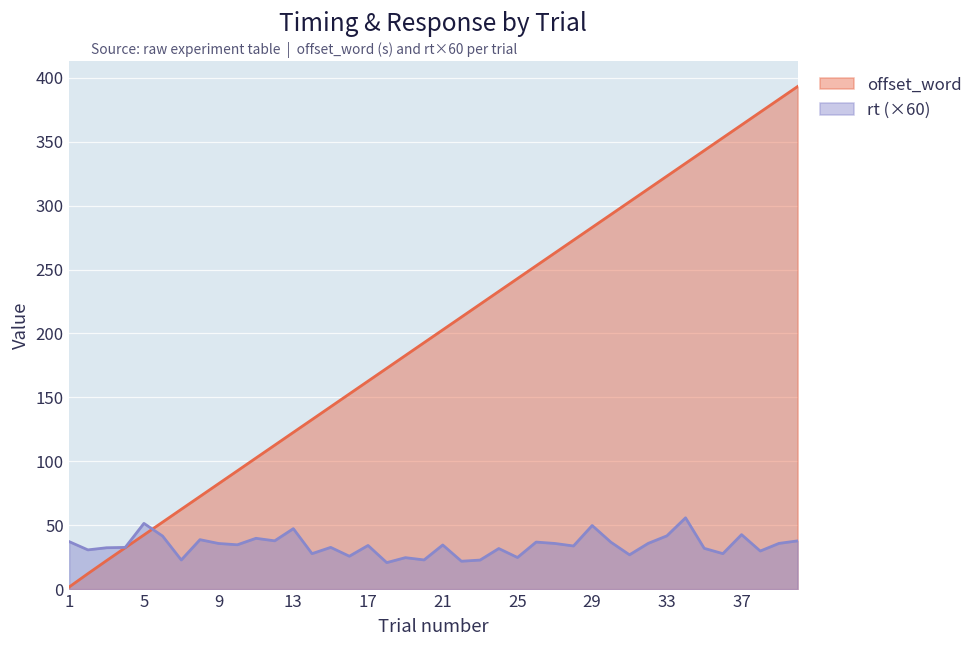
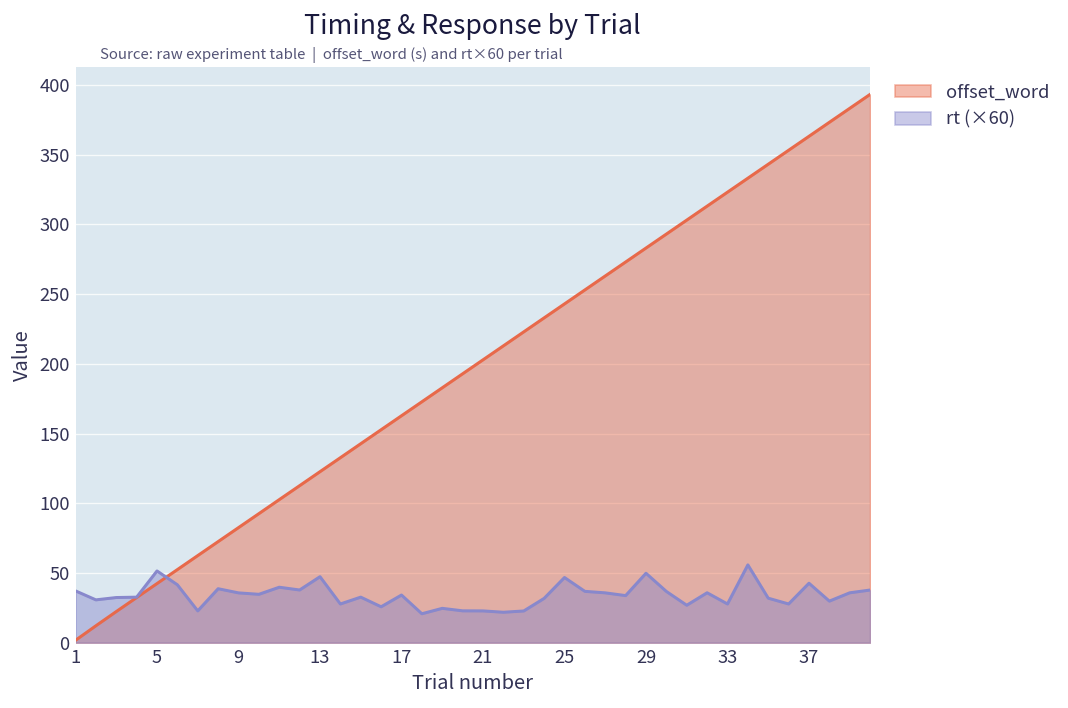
rt (×60), 21: 35 -> 23
rt (×60), 25: 25 -> 47
rt (×60), 33: 42 -> 28
